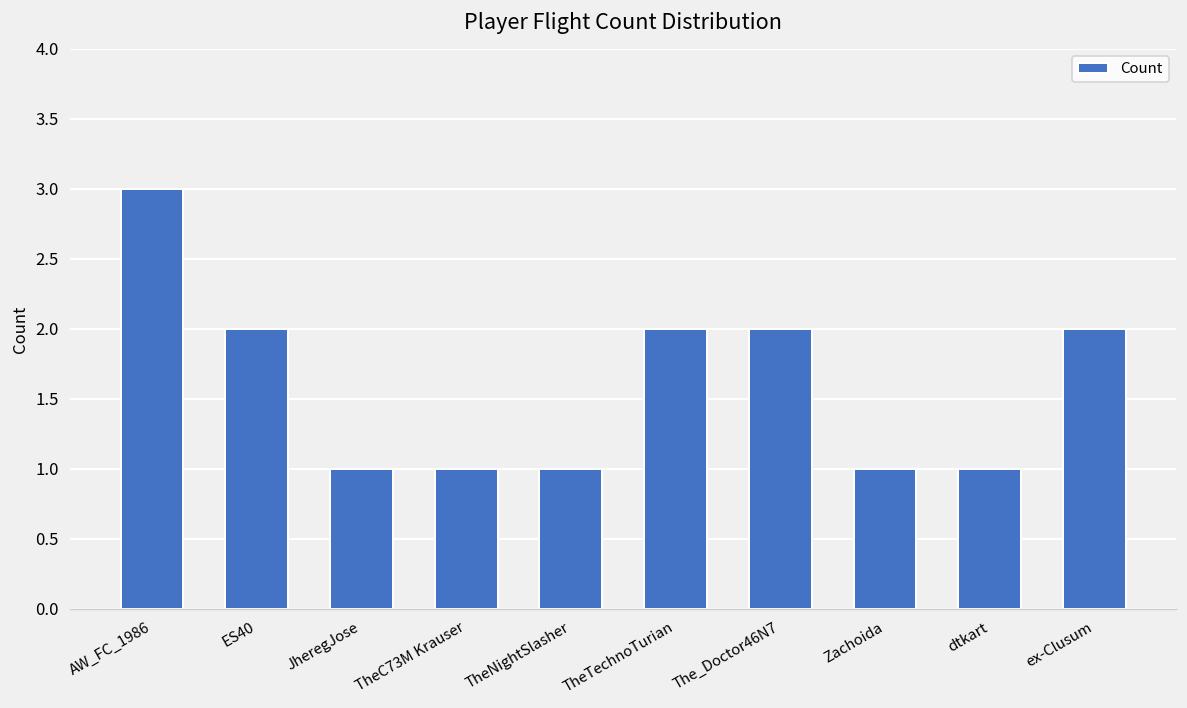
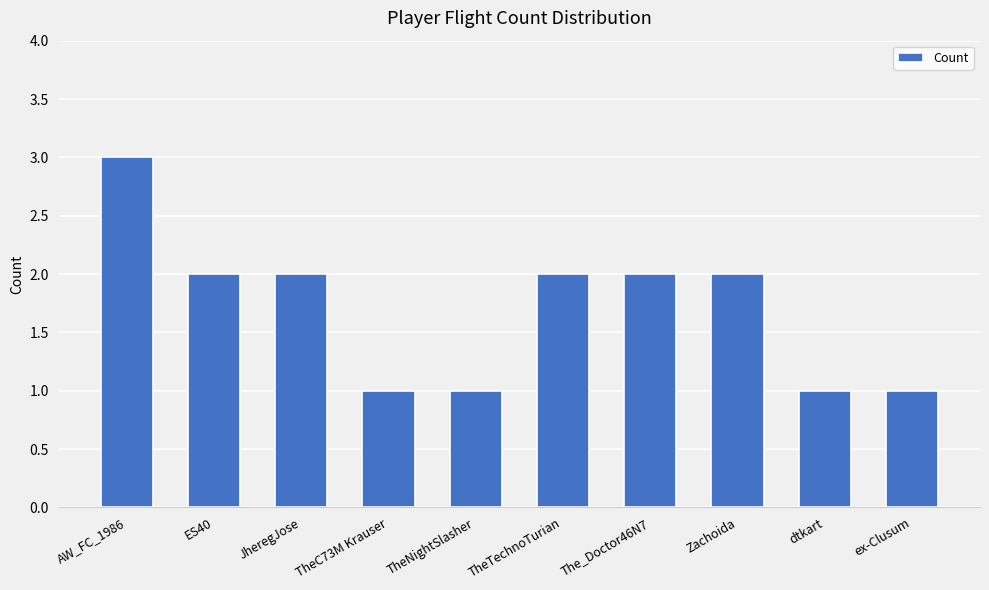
JheregJose: 1 -> 2
Zachoida: 1 -> 2
ex-Clusum: 2 -> 1
